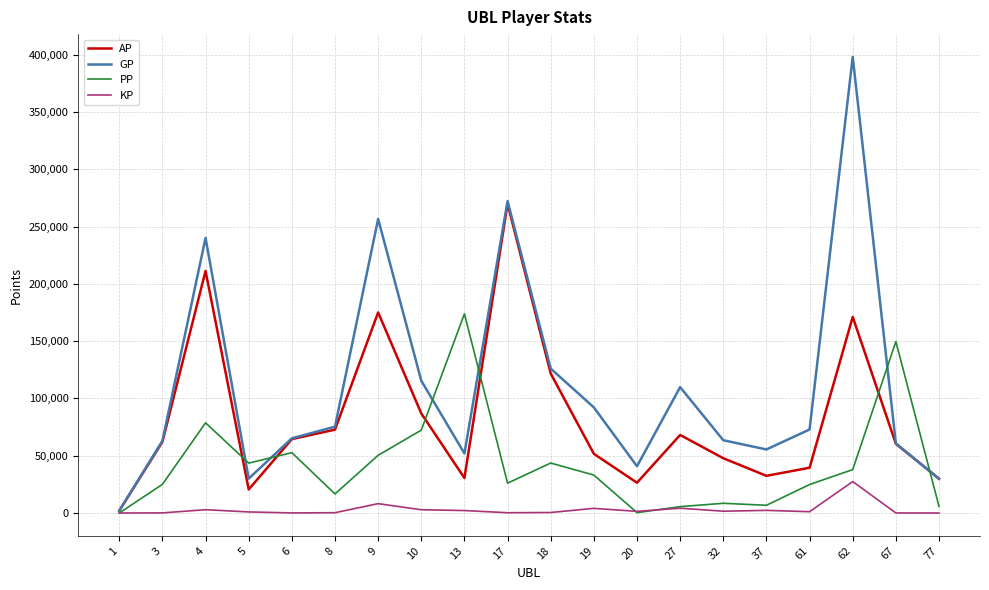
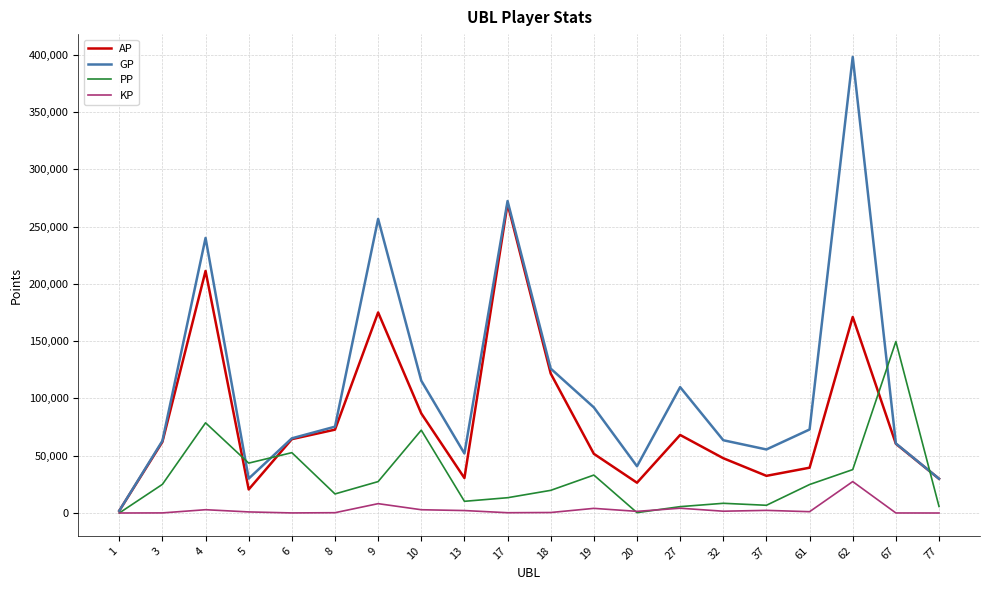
PP, 9: 50,000 -> 27,000
PP, 13: 174,000 -> 10,000
PP, 17: 26,000 -> 13,000
PP, 18: 44,000 -> 20,000
